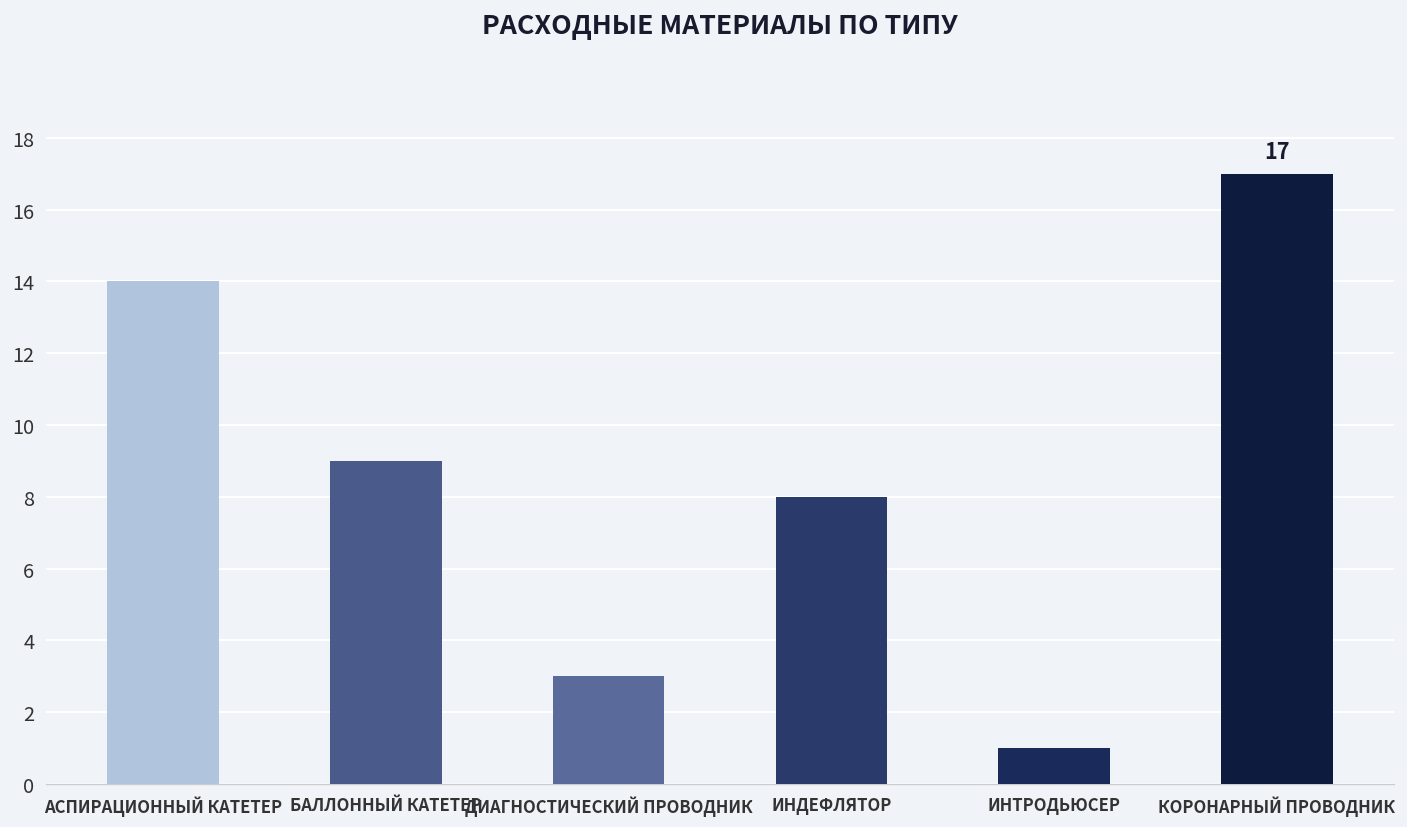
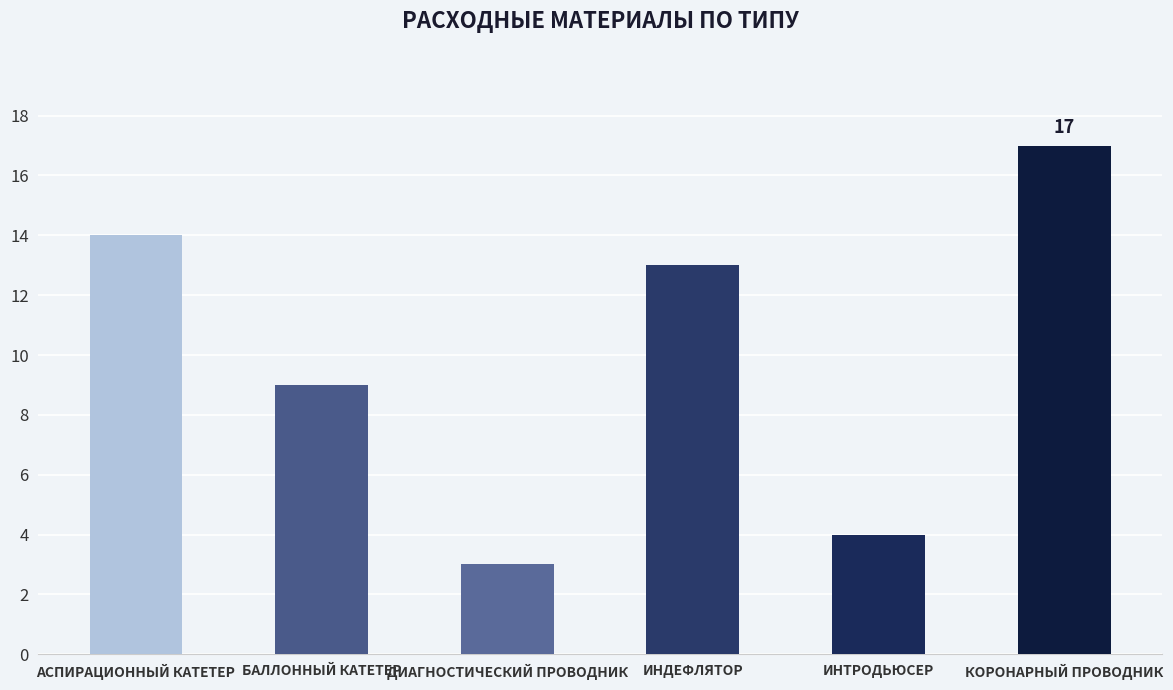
ИНДЕФЛЯТОР: 8 -> 13
ИНТРОДЬЮСЕР: 1 -> 4
